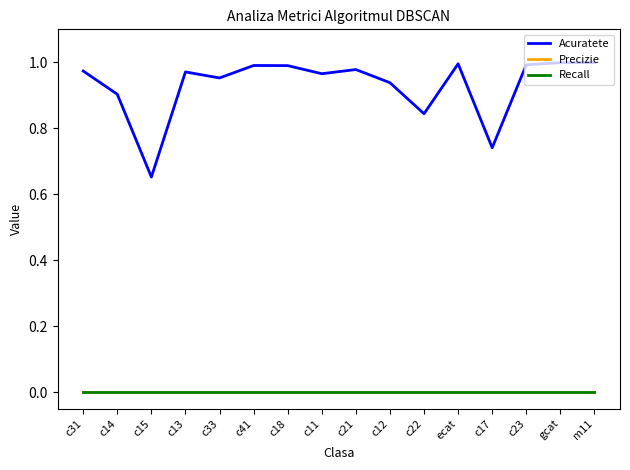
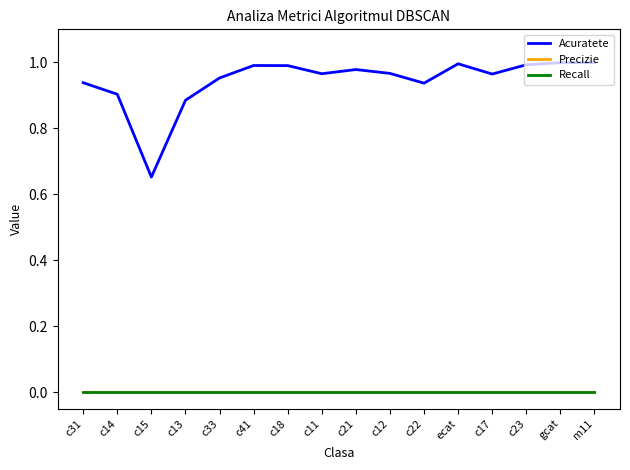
Acuratete, c31: 0.97 -> 0.94
Acuratete, c13: 0.97 -> 0.88
Acuratete, c12: 0.94 -> 0.97
Acuratete, c22: 0.84 -> 0.94
Acuratete, c17: 0.74 -> 0.96
